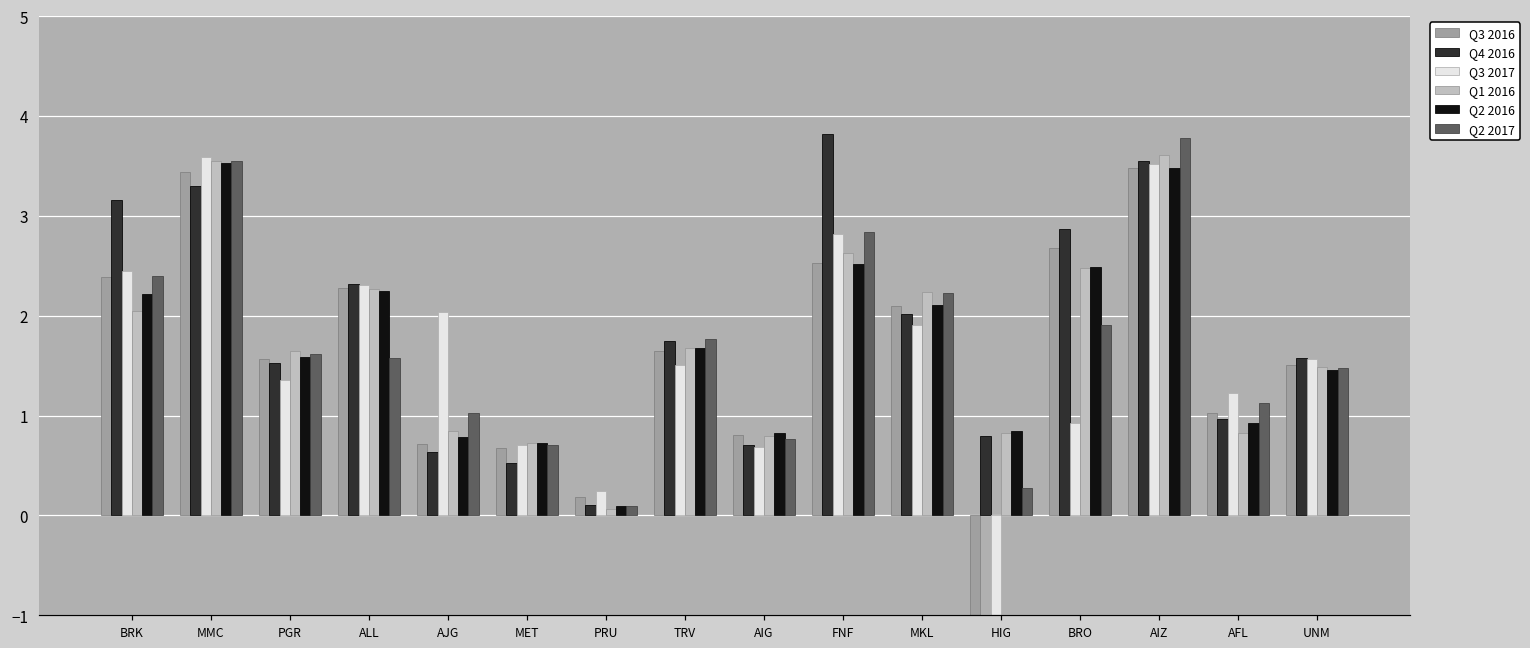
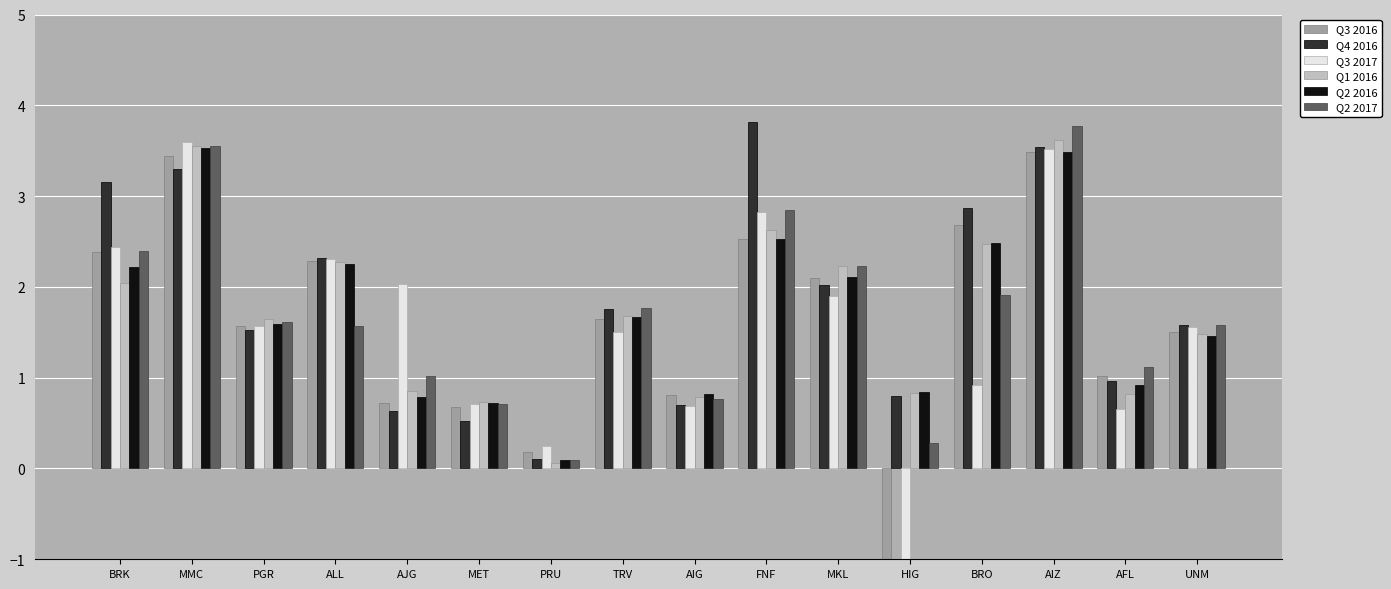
Q3 2017, PGR: 1.4 -> 1.6
Q3 2017, AFL: 1.2 -> 0.7
Q2 2017, UNM: 1.5 -> 1.6
